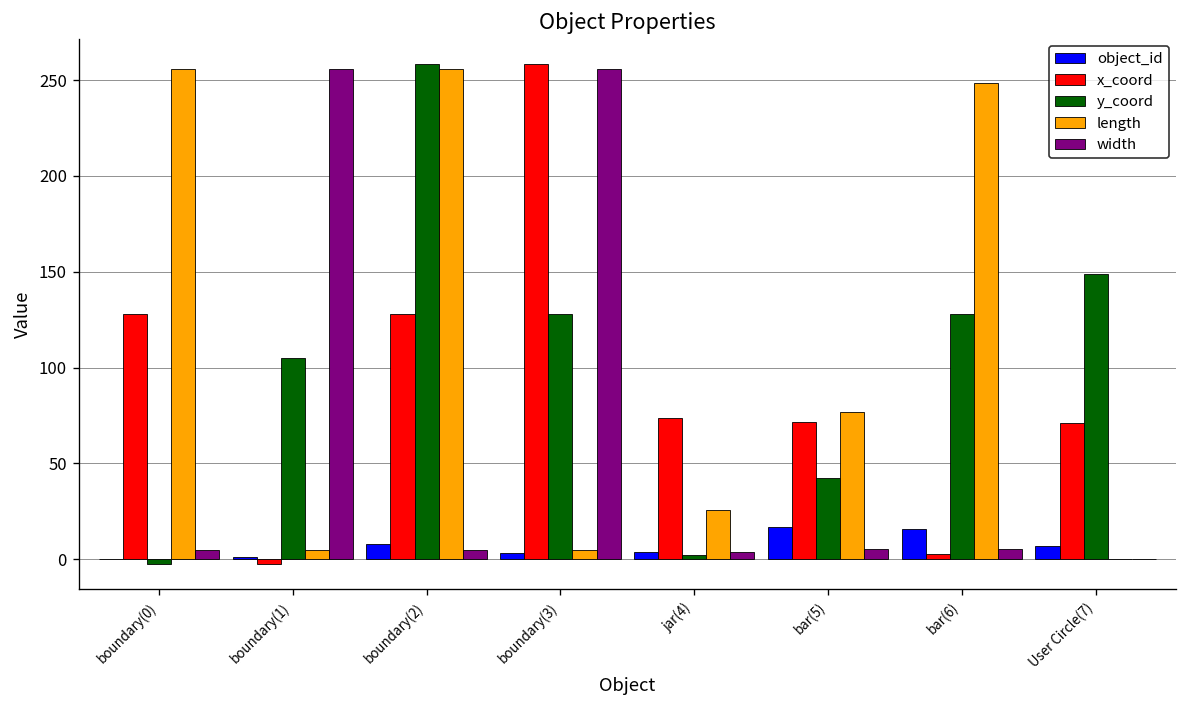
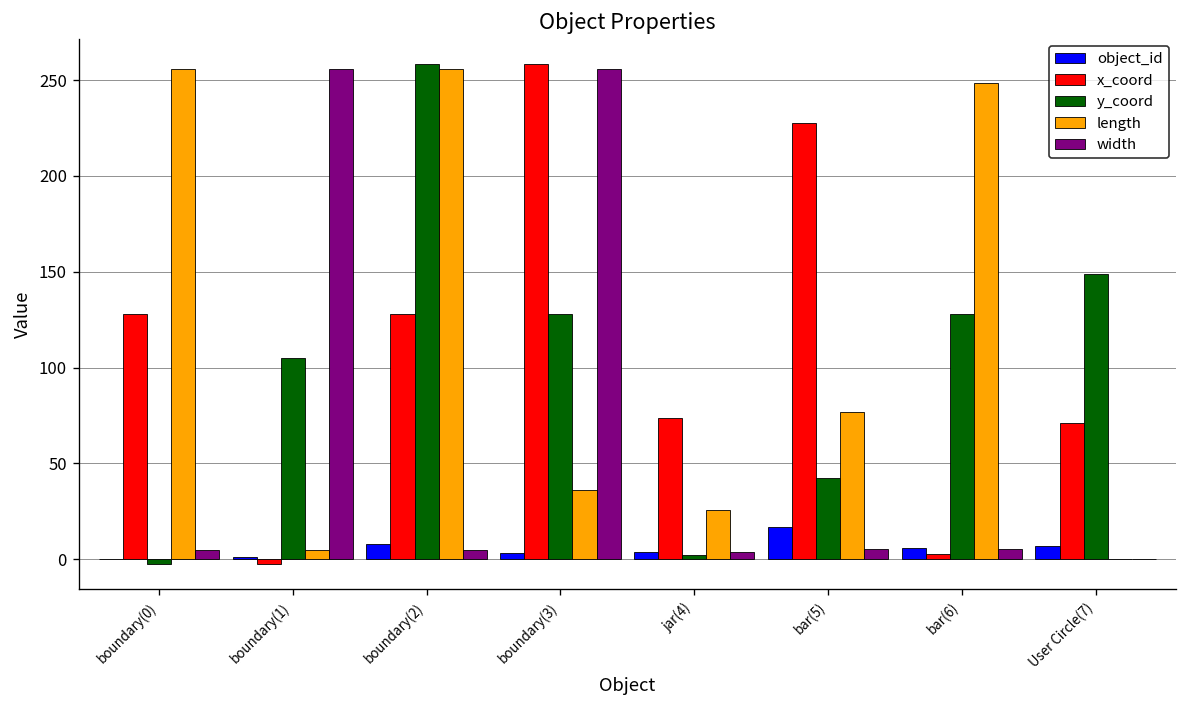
length, boundary(3): 5 -> 36
x_coord, bar(5): 71 -> 228
object_id, bar(6): 16 -> 6
